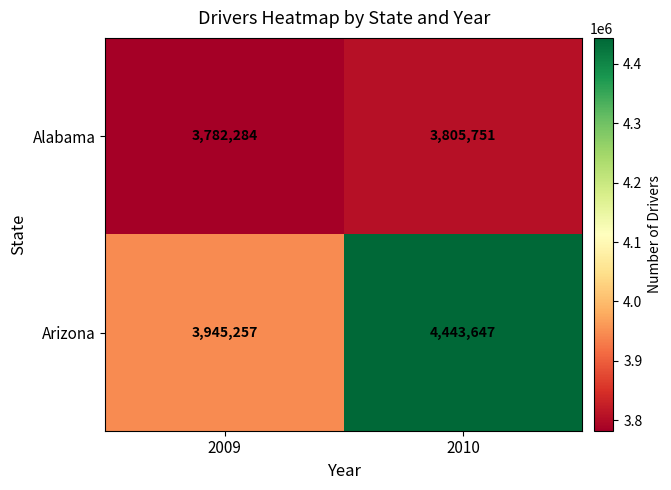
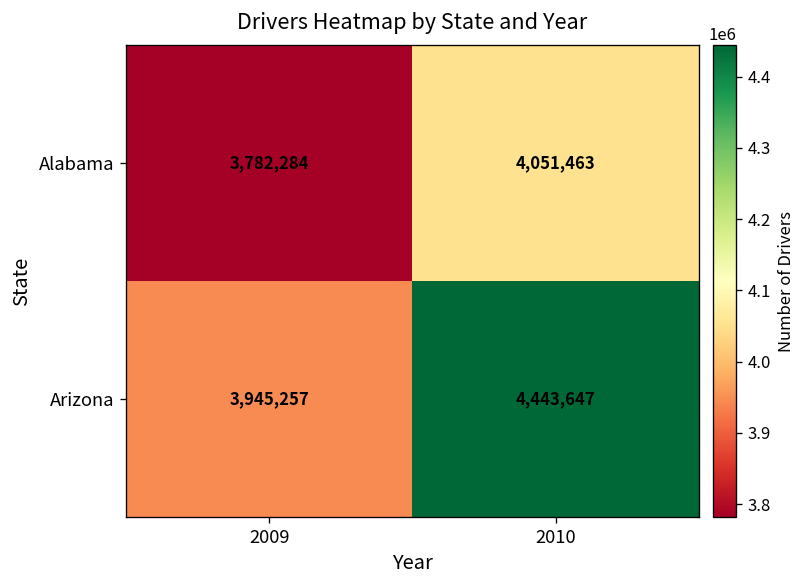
Alabama, 2010: 3,805,751 -> 4,051,463
